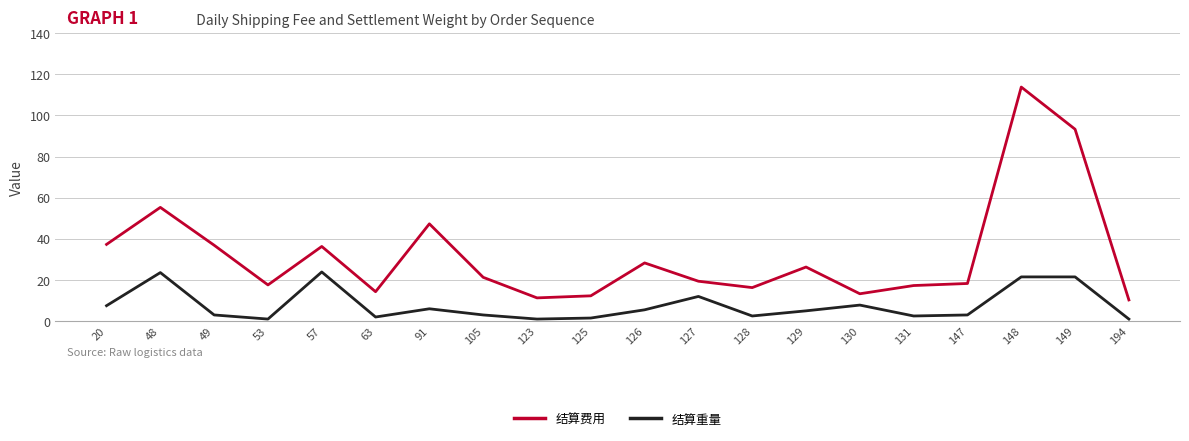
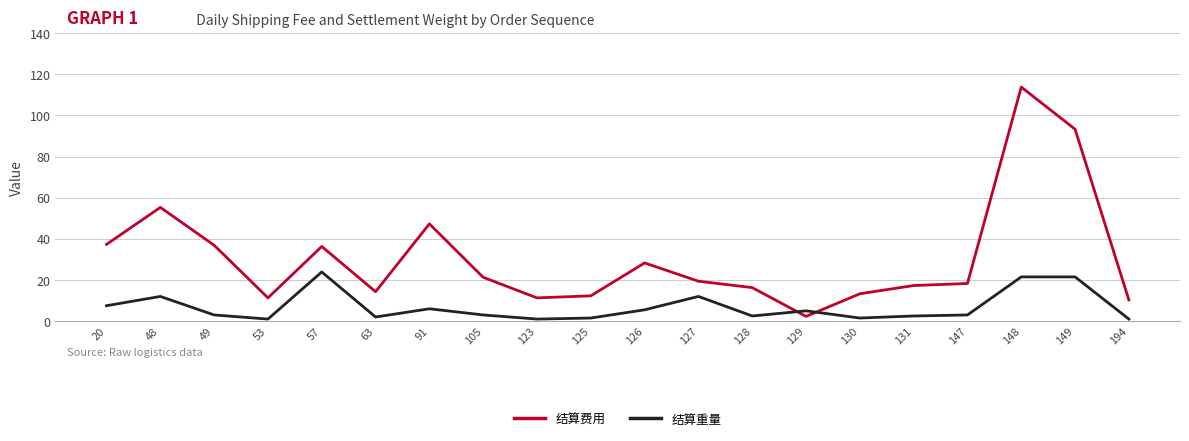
结算重量, 48: 24 -> 12
结算费用, 53: 18 -> 11
结算费用, 129: 26 -> 2
结算重量, 130: 8 -> 2
